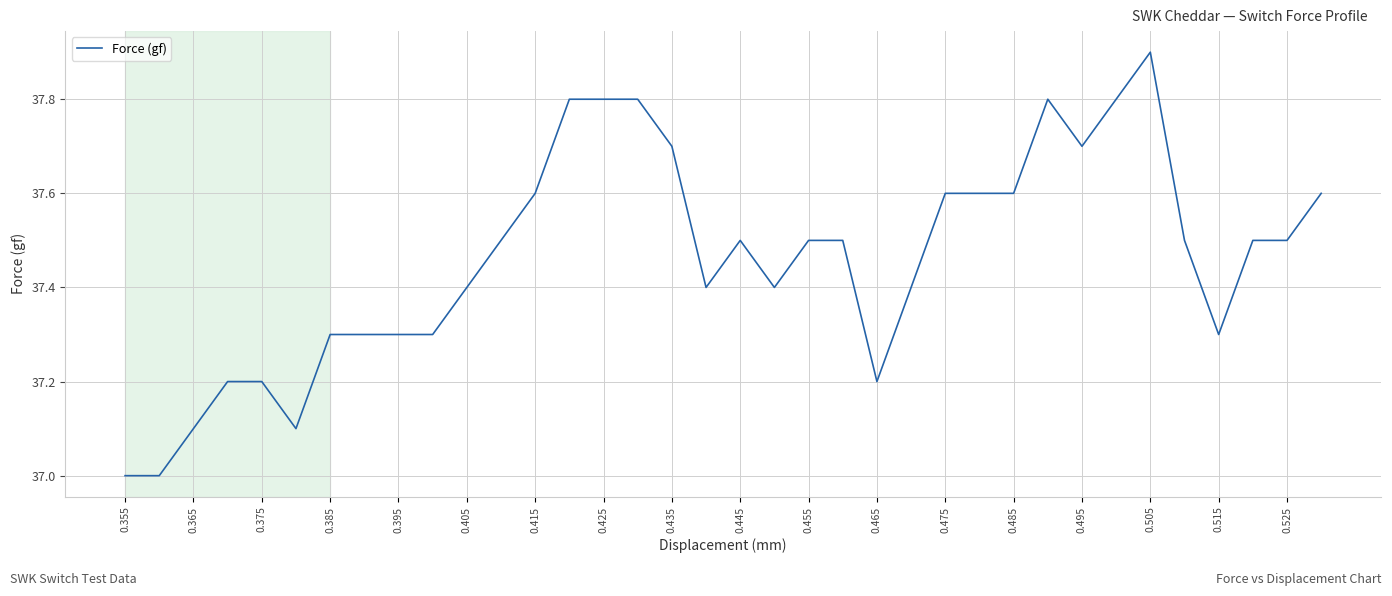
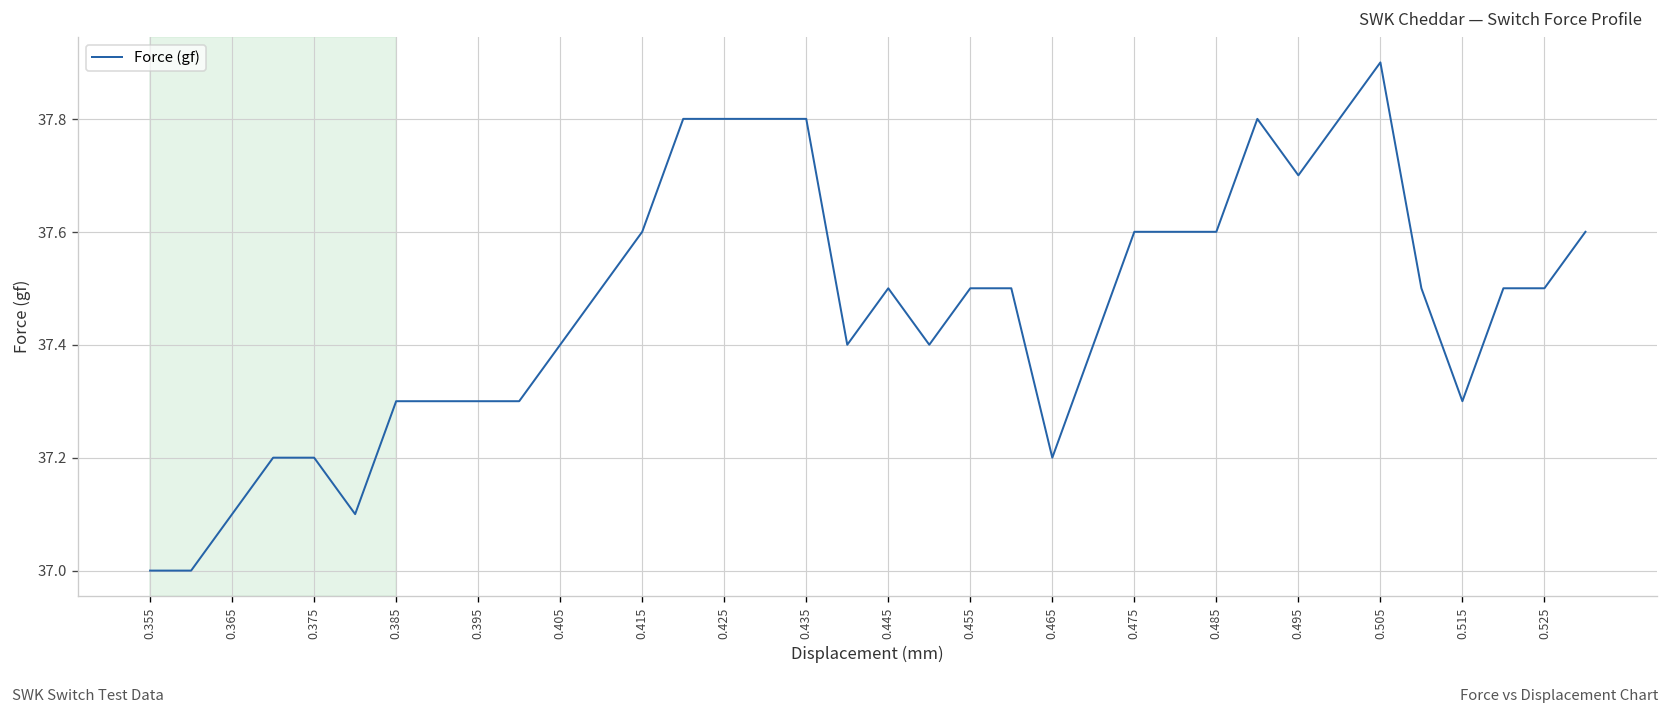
0.435: 37.7 -> 37.8
